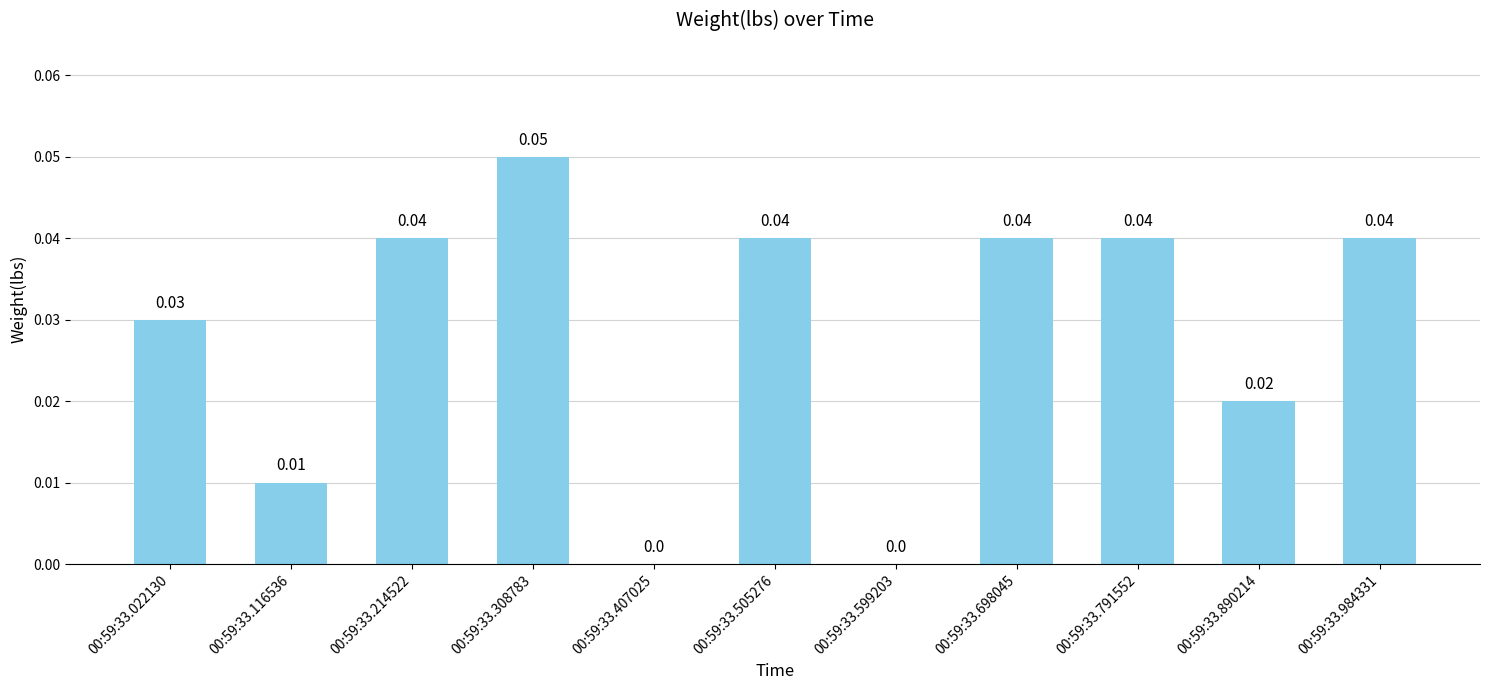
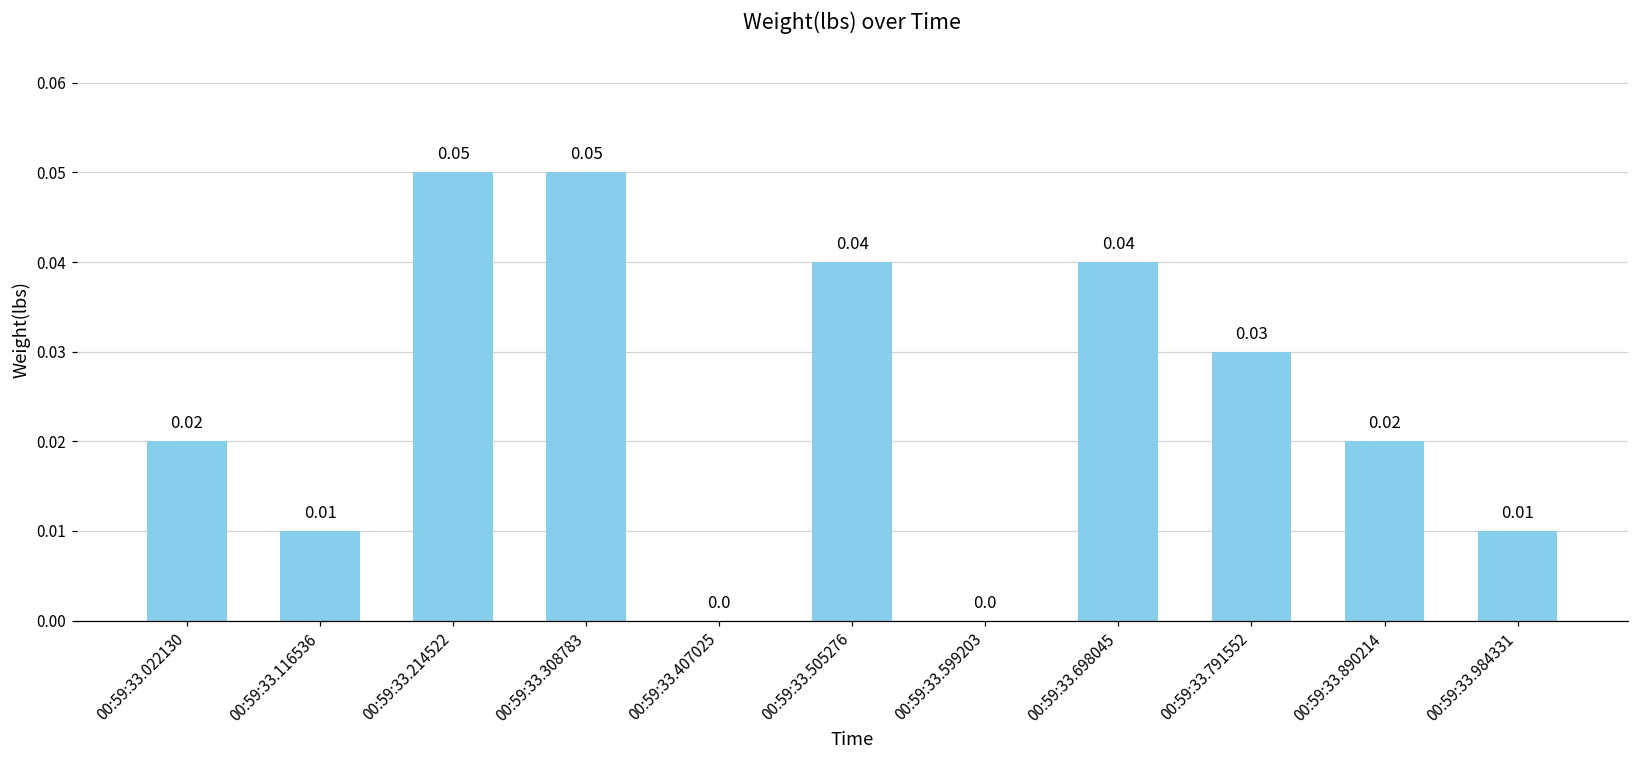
00:59:33.022130: 0.03 -> 0.02
00:59:33.214522: 0.04 -> 0.05
00:59:33.791552: 0.04 -> 0.03
00:59:33.984331: 0.04 -> 0.01
